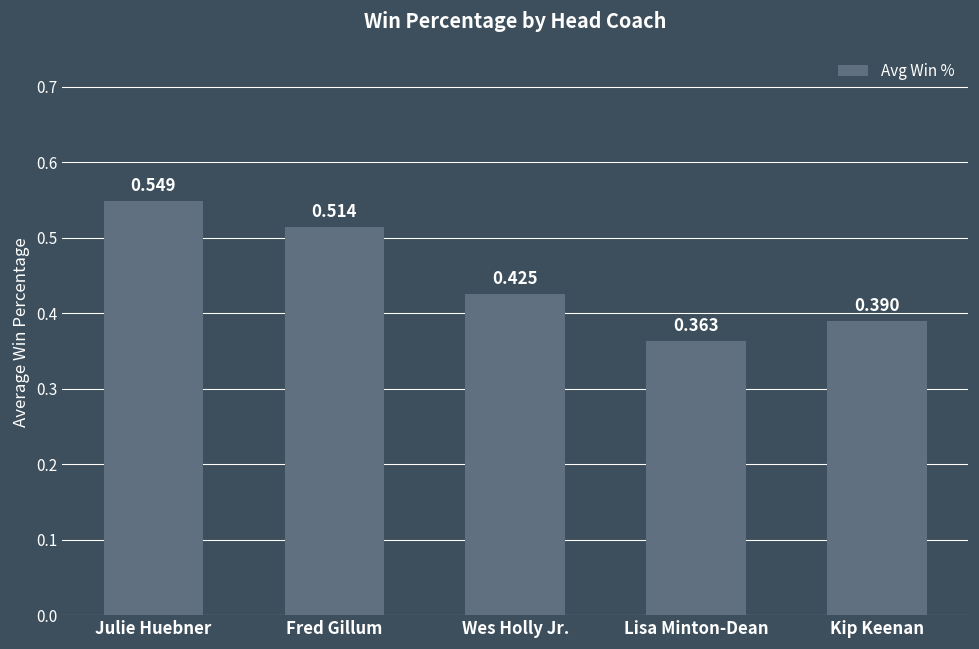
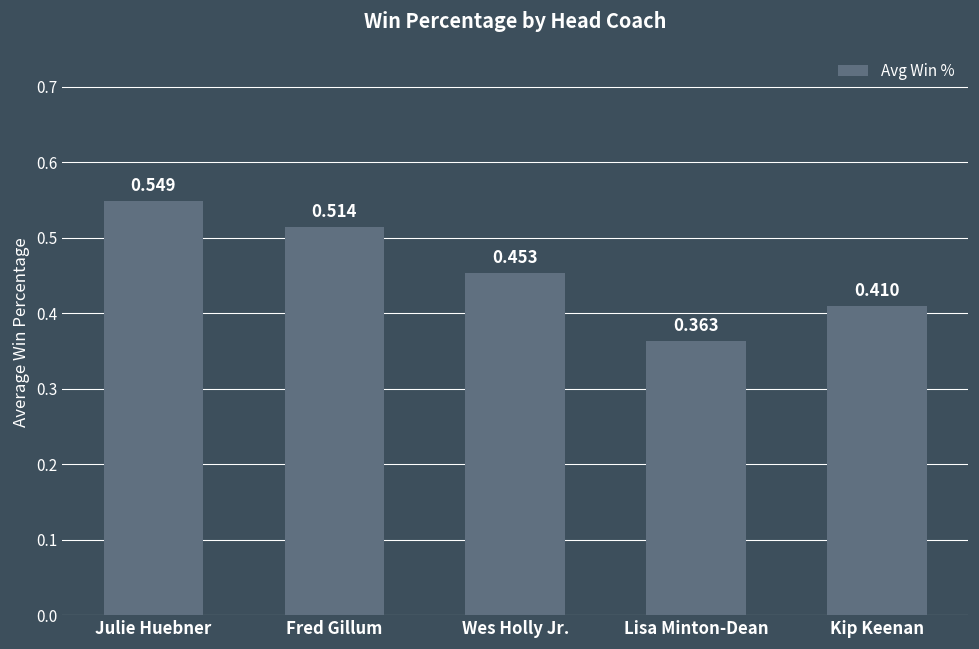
Wes Holly Jr.: 0.425 -> 0.453
Kip Keenan: 0.390 -> 0.410
